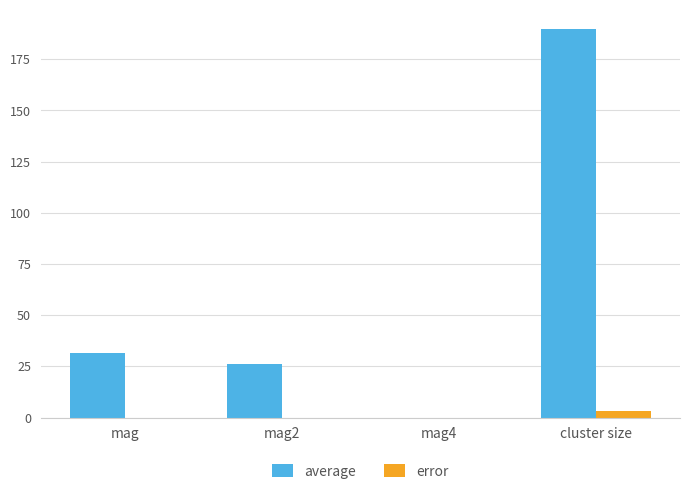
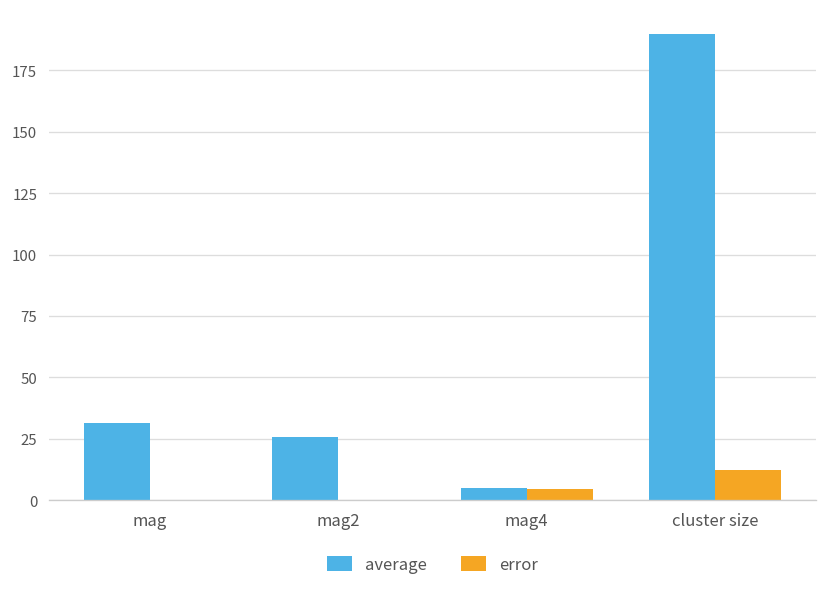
average, mag4: 0 -> 5
error, mag4: 0 -> 5
error, cluster size: 3 -> 12
